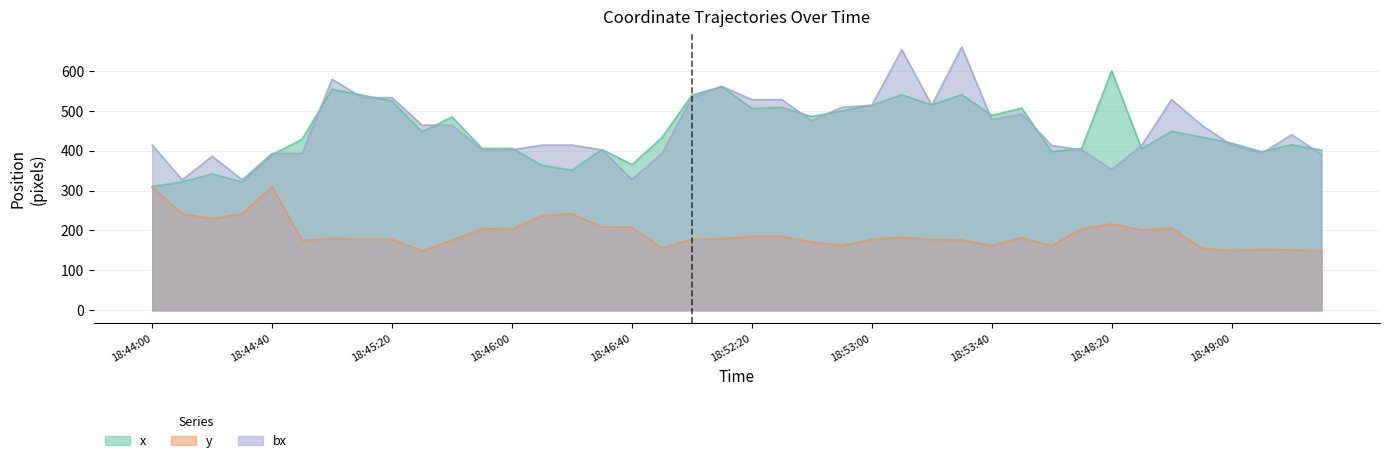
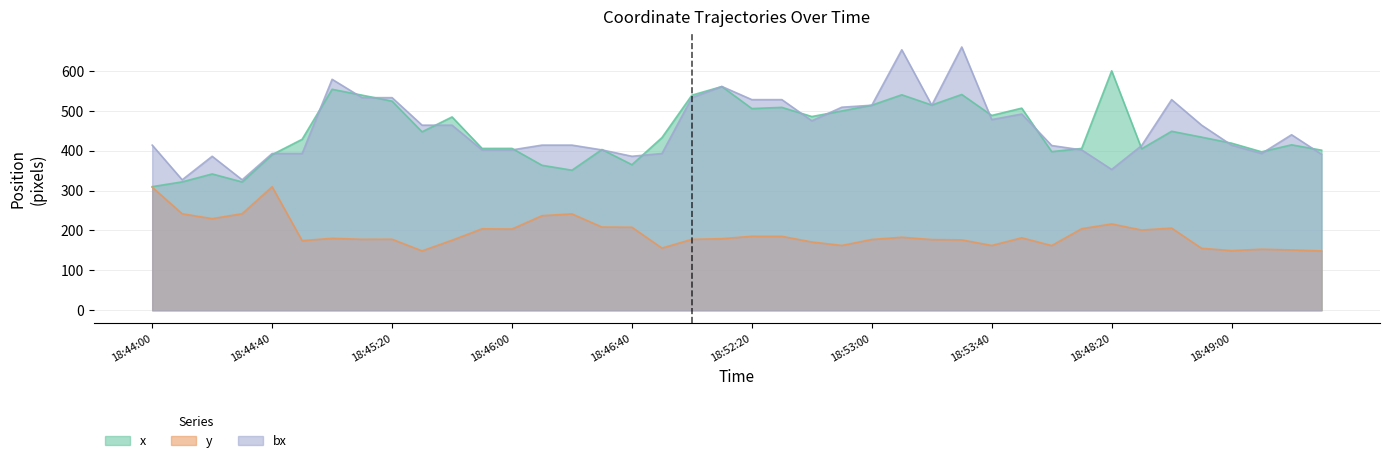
bx, 18:46:40: 330 -> 390
